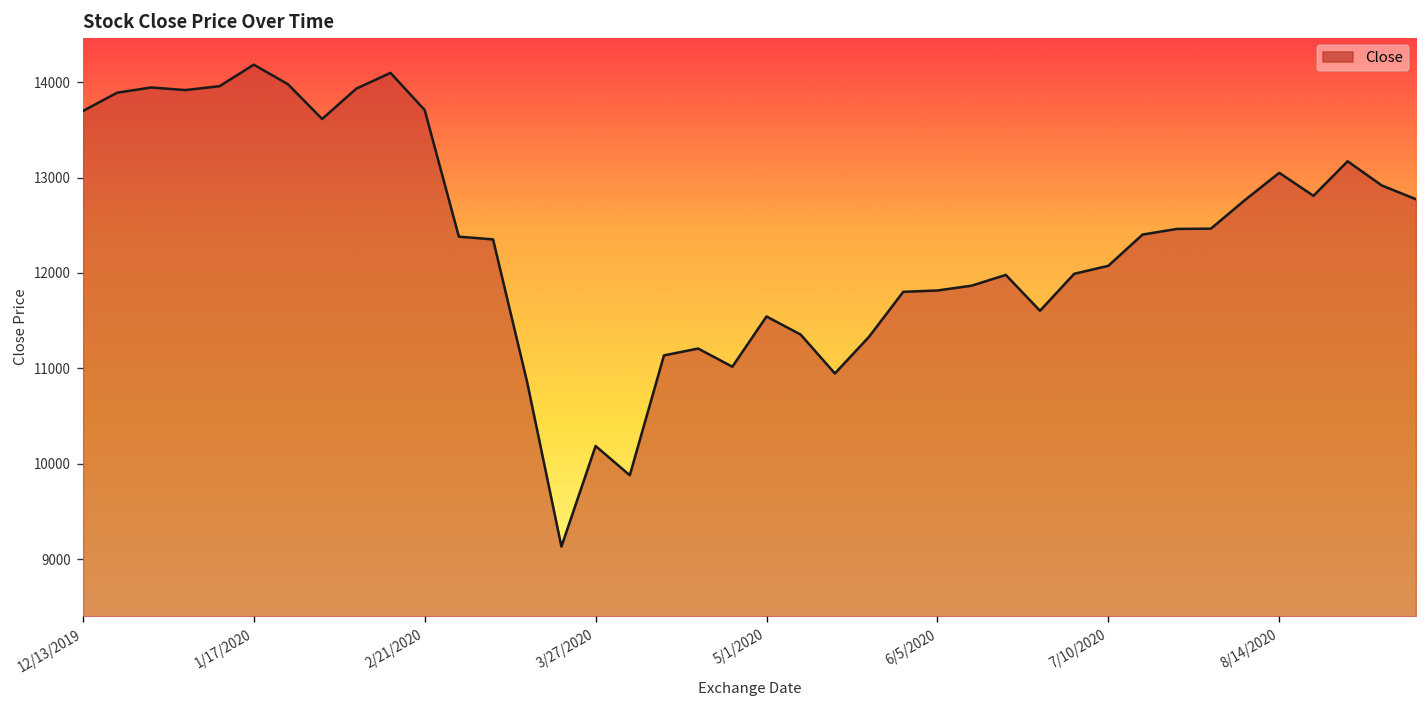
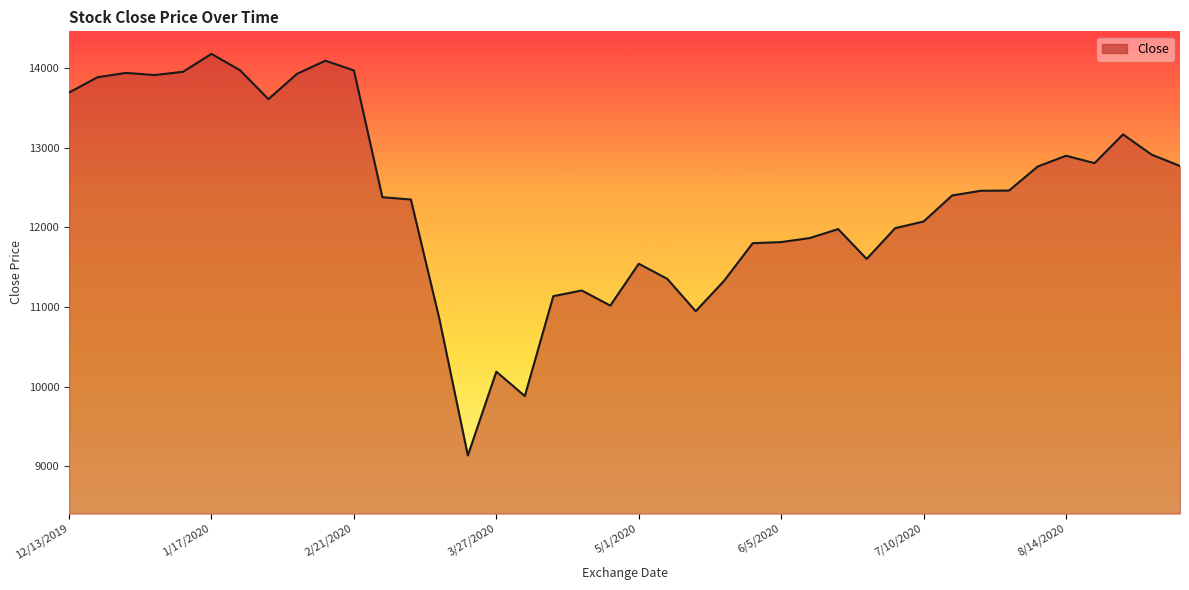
2/21/2020: 13700 -> 14000
8/14/2020: 13000 -> 12900
